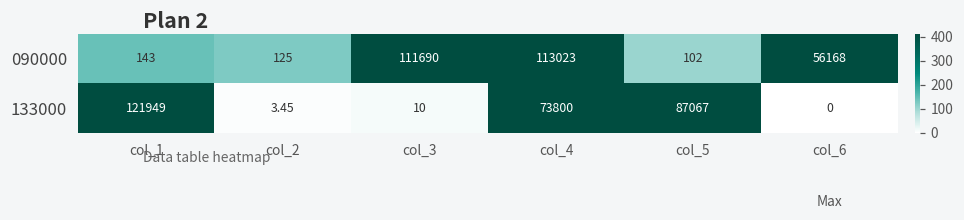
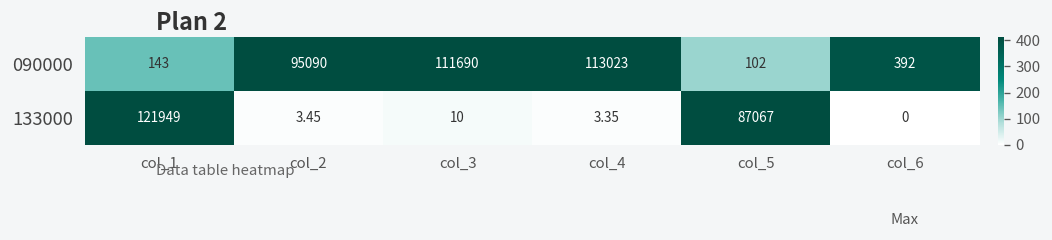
090000, col_2: 125 -> 95090
090000, col_6: 56168 -> 392
133000, col_4: 73800 -> 3.35
